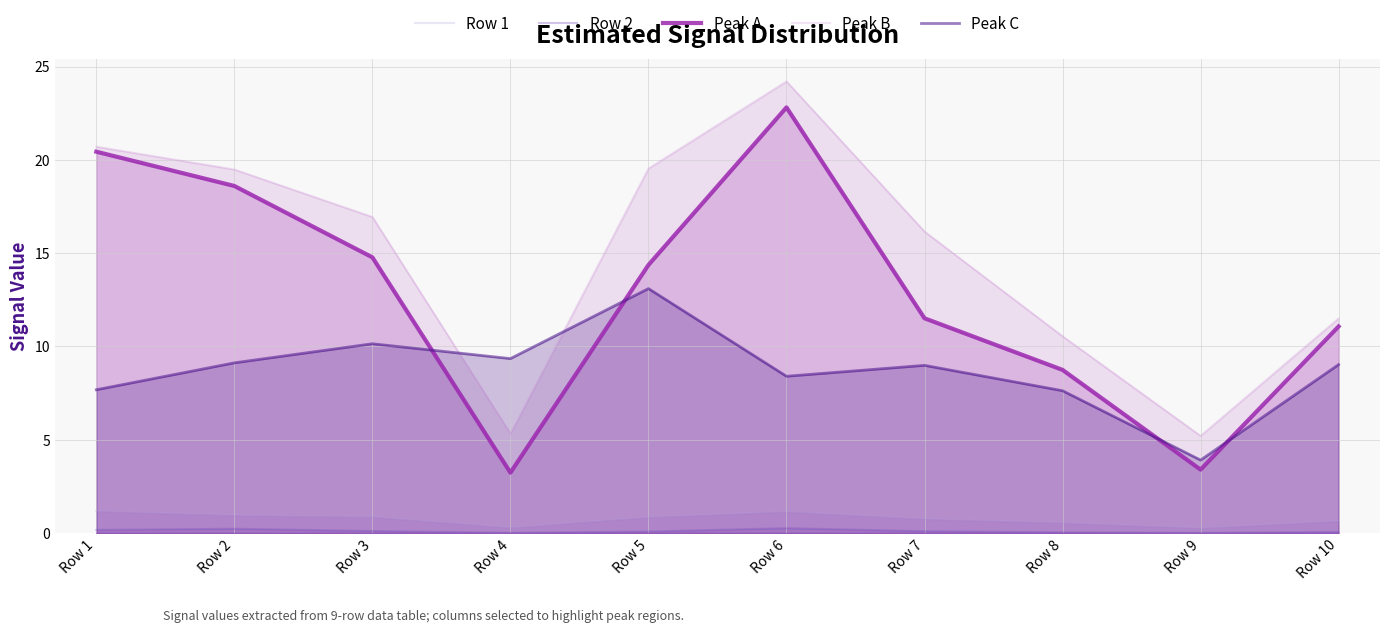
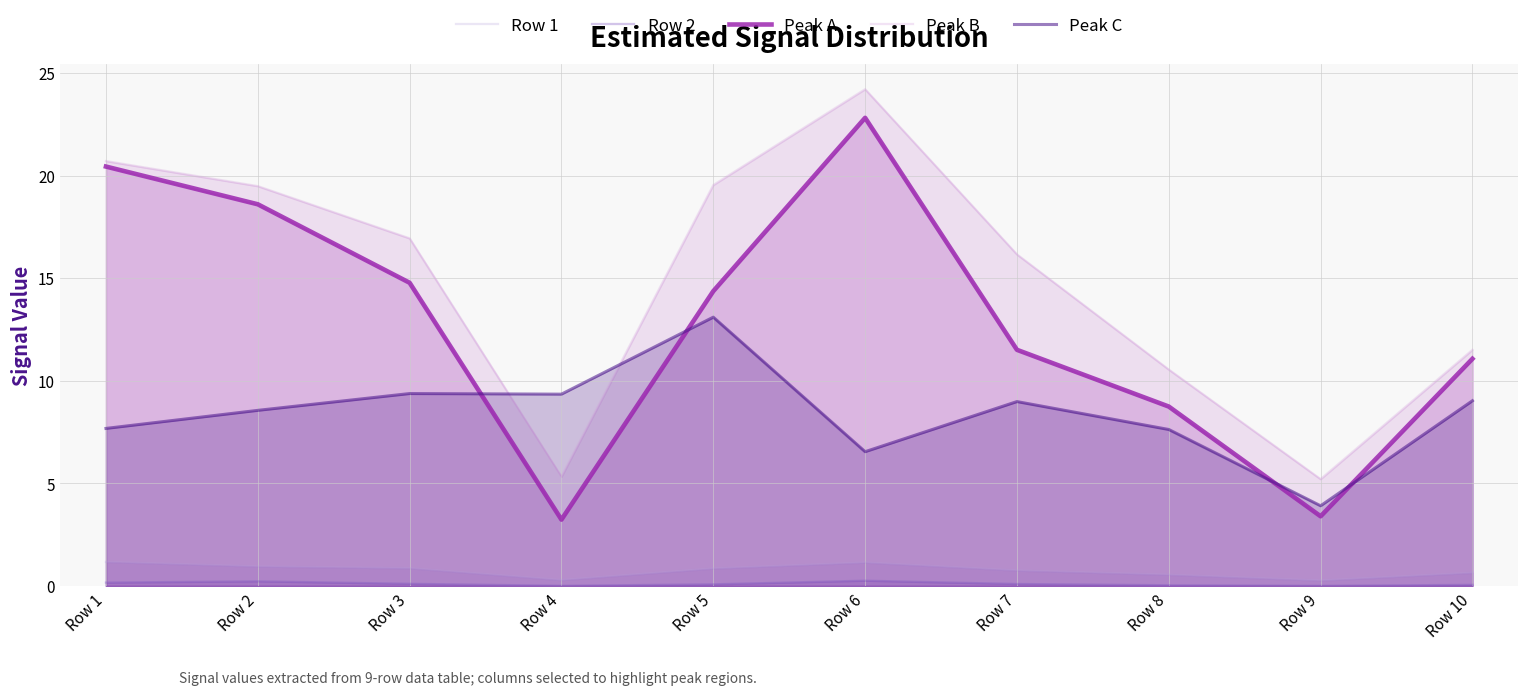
Peak C, Row 2: 9.1 -> 8.6
Peak C, Row 3: 10.1 -> 9.4
Peak C, Row 6: 8.4 -> 6.5
